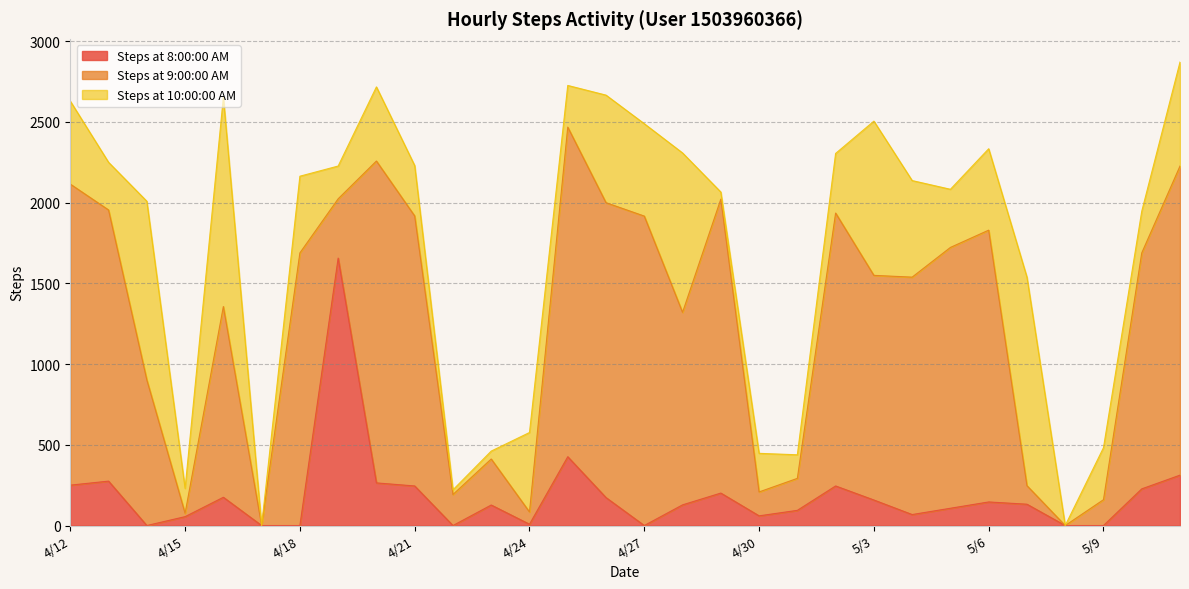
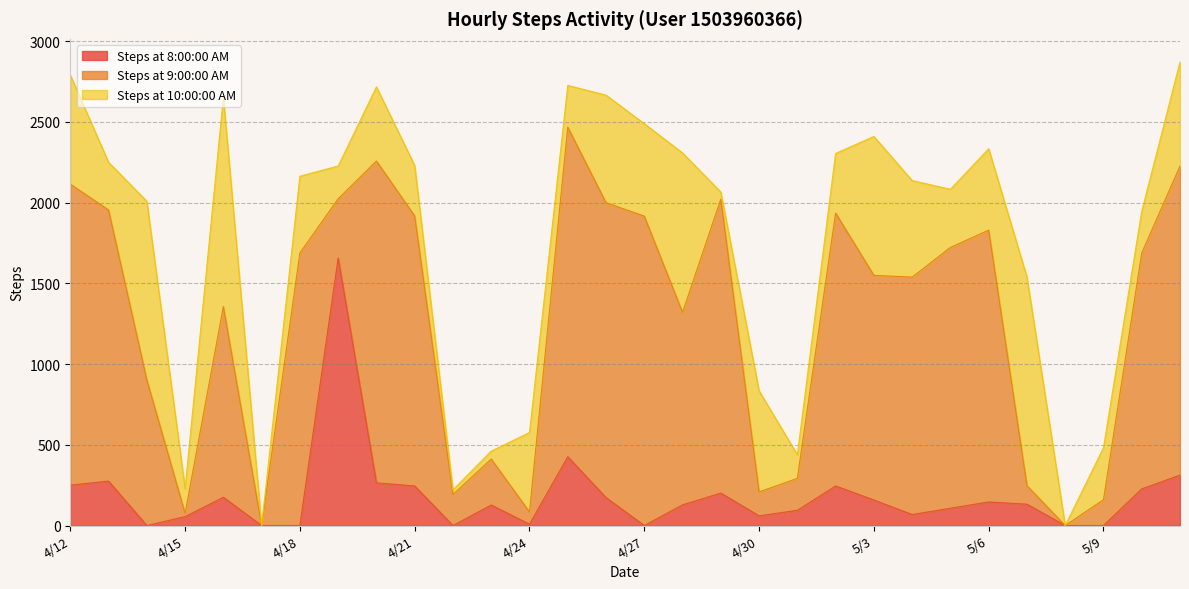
Steps at 10:00:00 AM, 4/12: 510 -> 680
Steps at 10:00:00 AM, 4/30: 240 -> 630
Steps at 10:00:00 AM, 5/3: 960 -> 860
